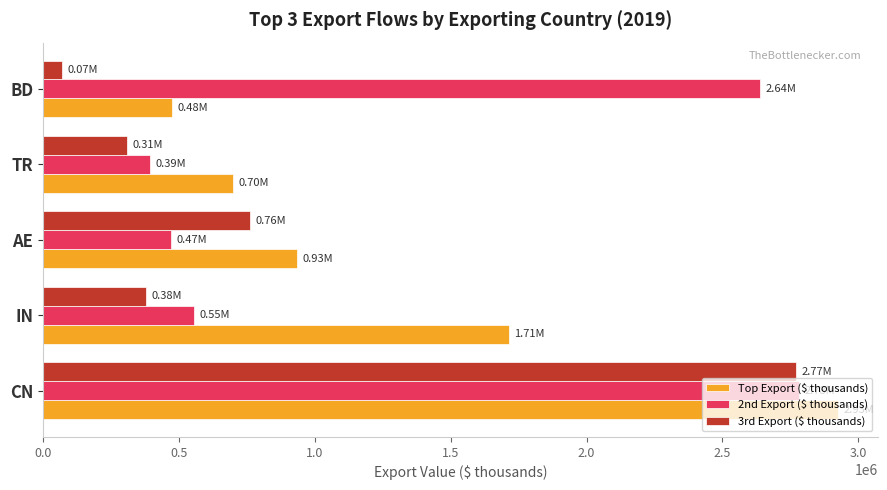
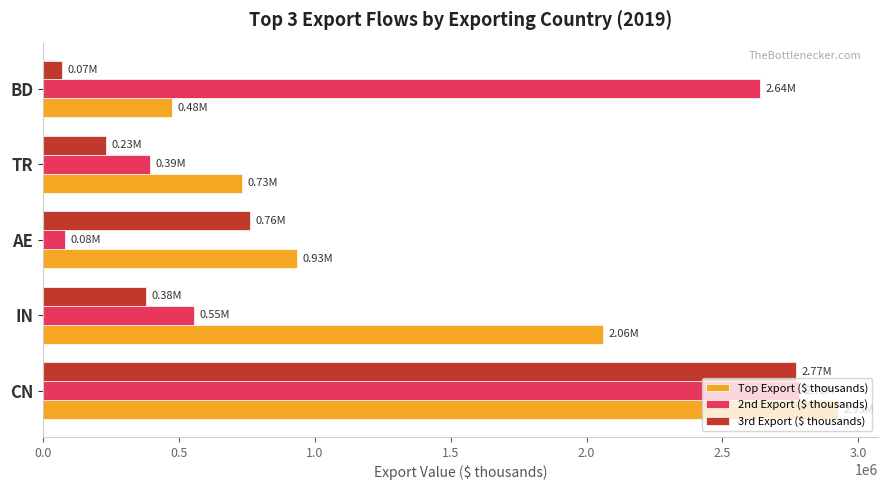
3rd Export ($ thousands), TR: 0.31M -> 0.23M
Top Export ($ thousands), TR: 0.70M -> 0.73M
2nd Export ($ thousands), AE: 0.47M -> 0.08M
Top Export ($ thousands), IN: 1.71M -> 2.06M
